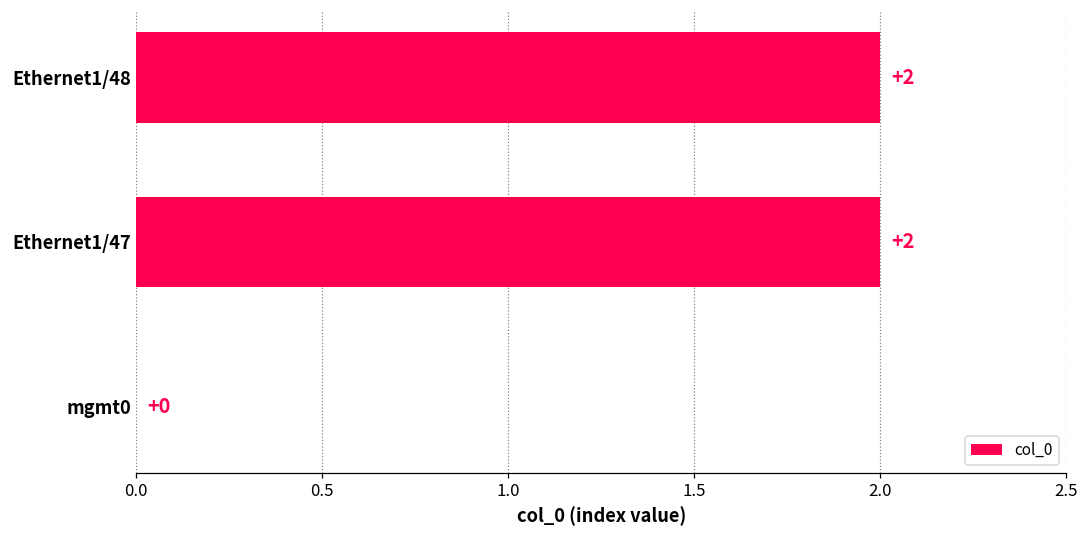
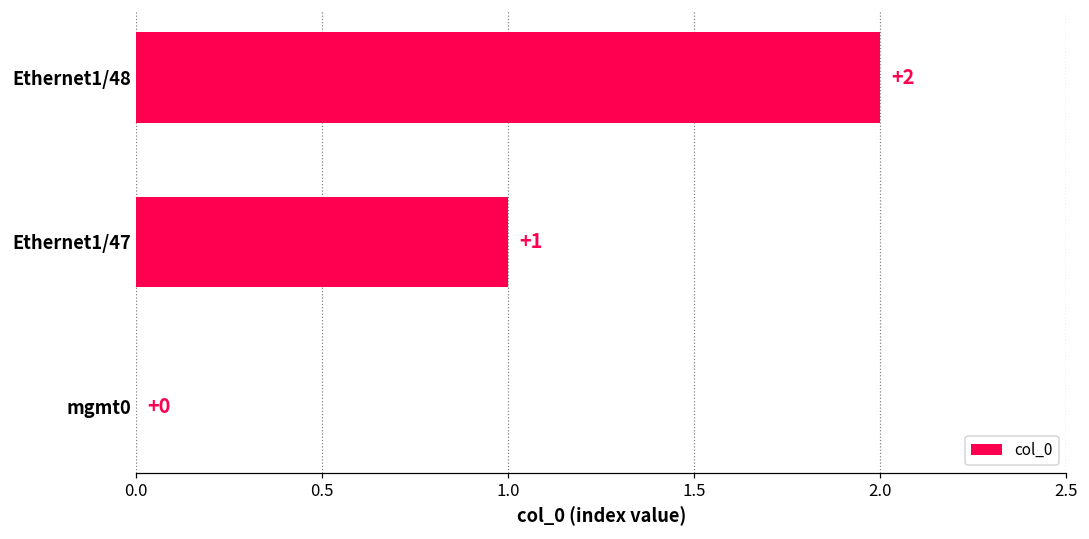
Ethernet1/47: +2 -> +1
